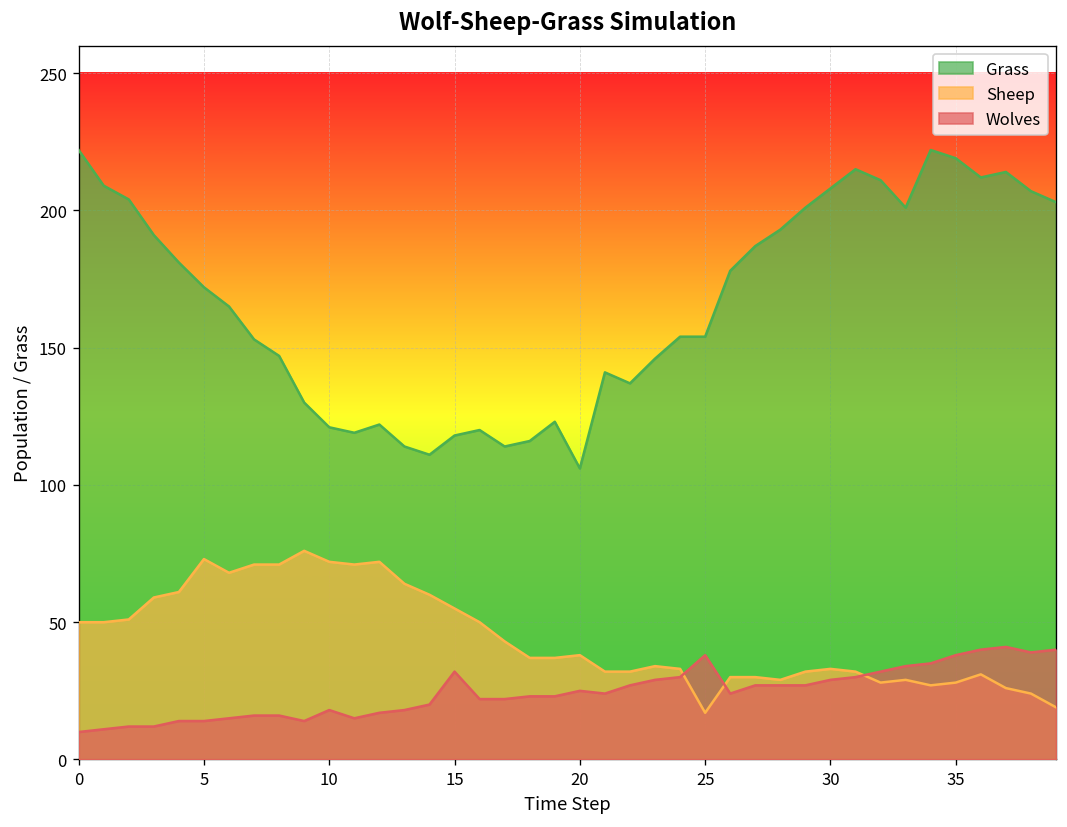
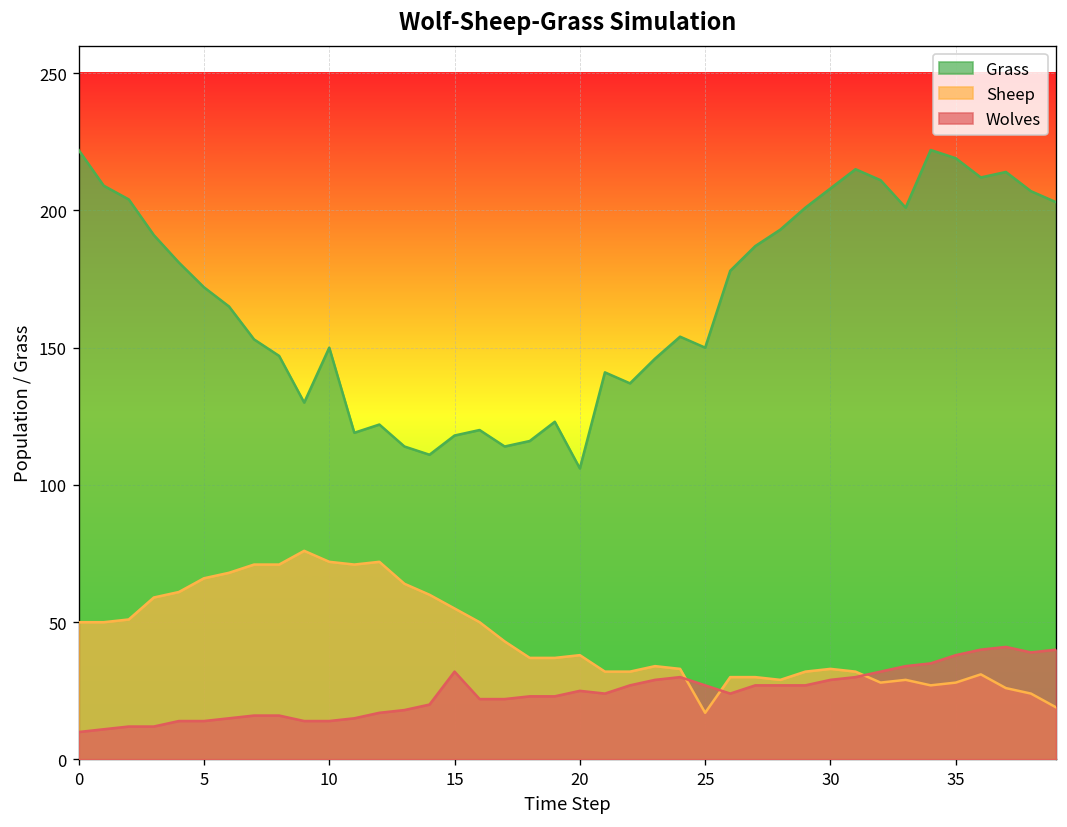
Sheep, 5: 73 -> 66
Grass, 10: 121 -> 150
Wolves, 10: 18 -> 14
Grass, 25: 154 -> 150
Wolves, 25: 38 -> 27
